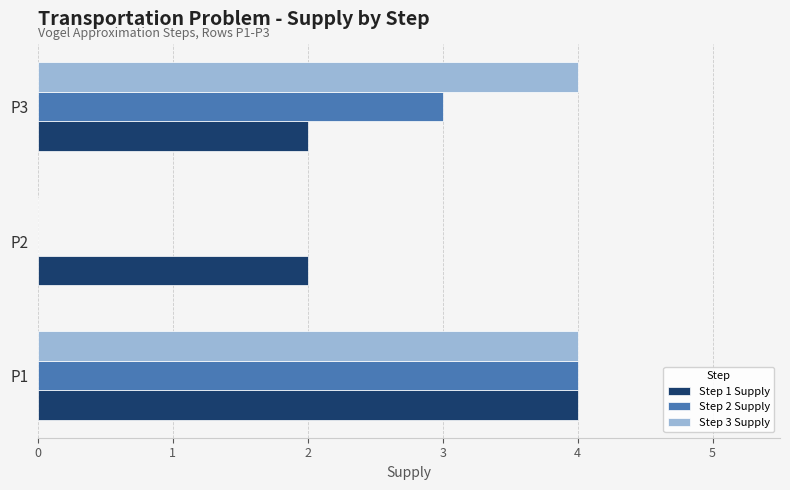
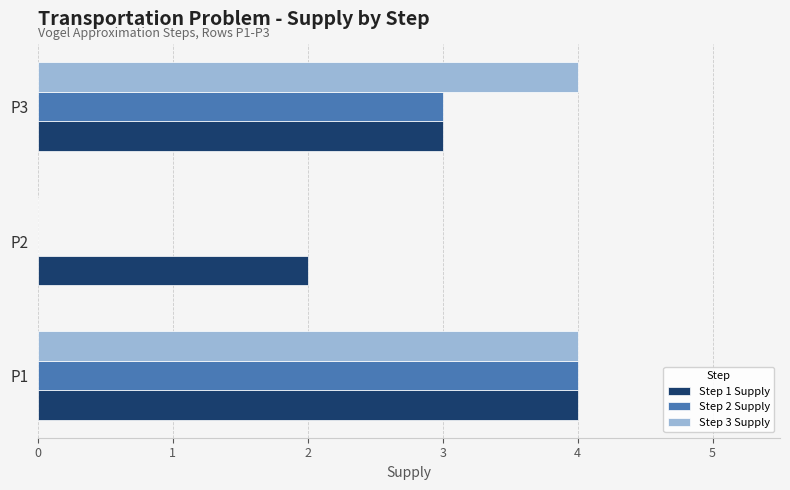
Step 1 Supply, P3: 2 -> 3
